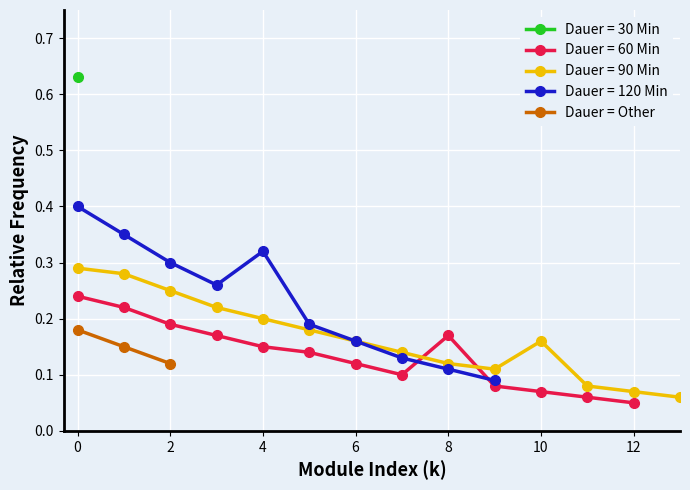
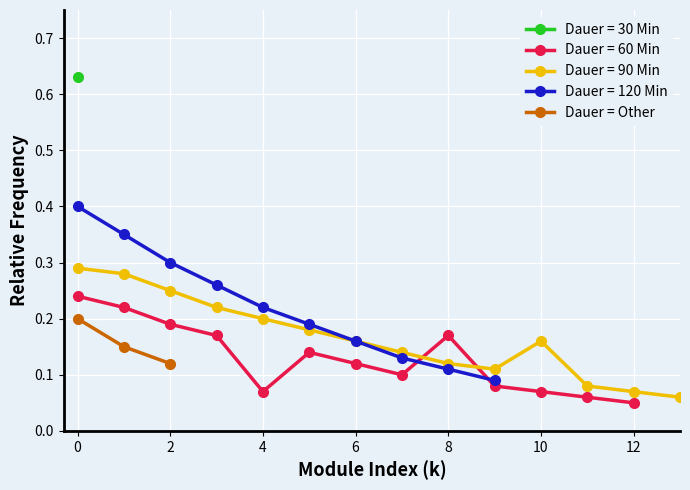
Dauer = Other, 0: 0.18 -> 0.20
Dauer = 60 Min, 4: 0.15 -> 0.07
Dauer = 120 Min, 4: 0.32 -> 0.22
